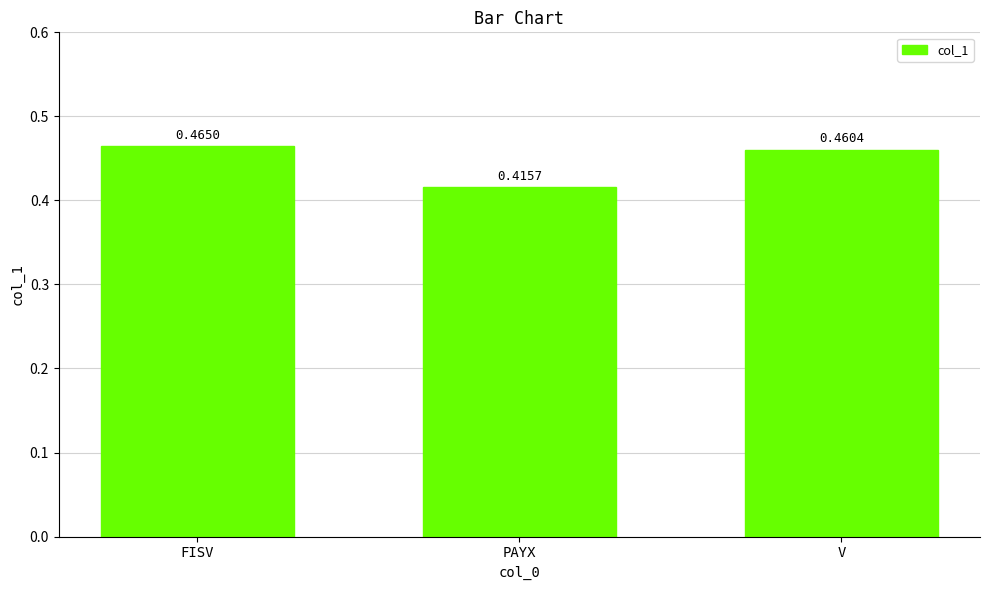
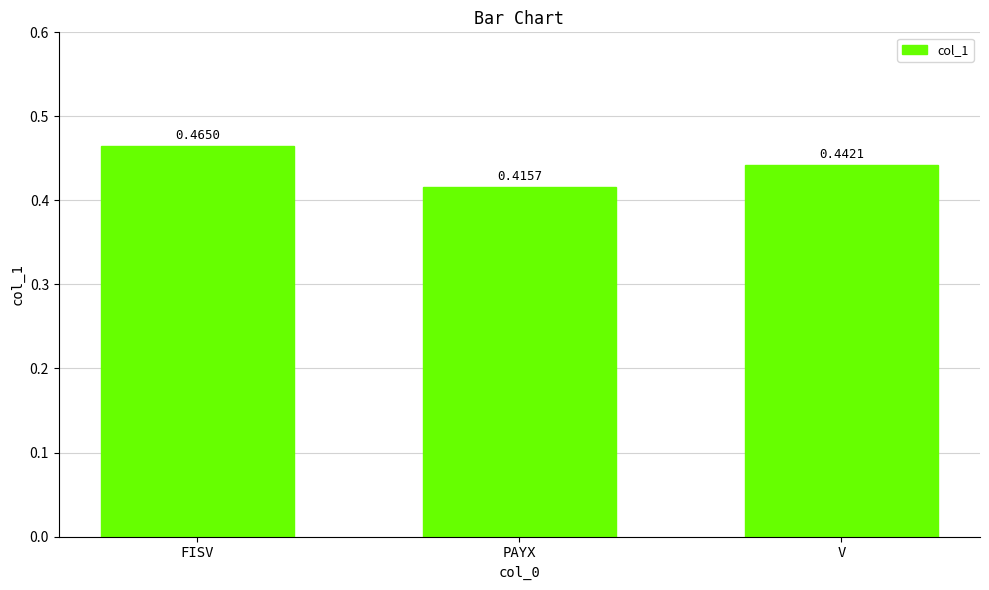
V: 0.4604 -> 0.4421
